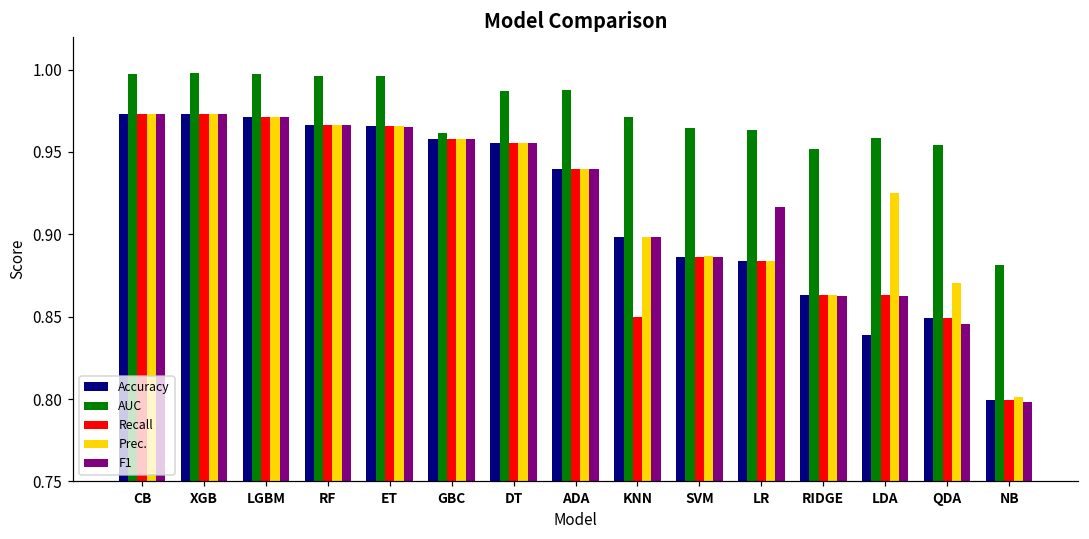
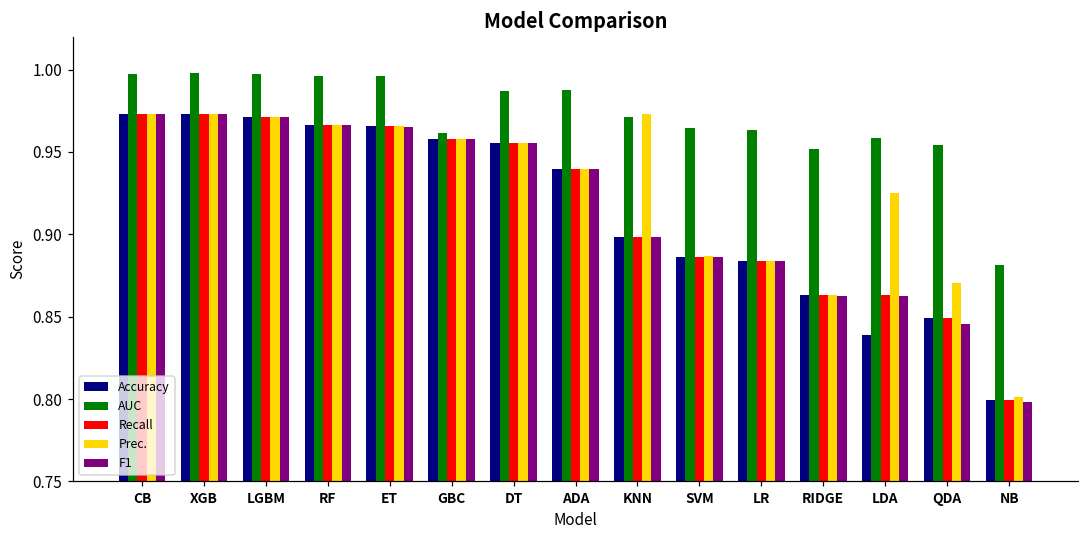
Recall, KNN: 0.850 -> 0.898
Prec., KNN: 0.898 -> 0.973
F1, LR: 0.917 -> 0.884
